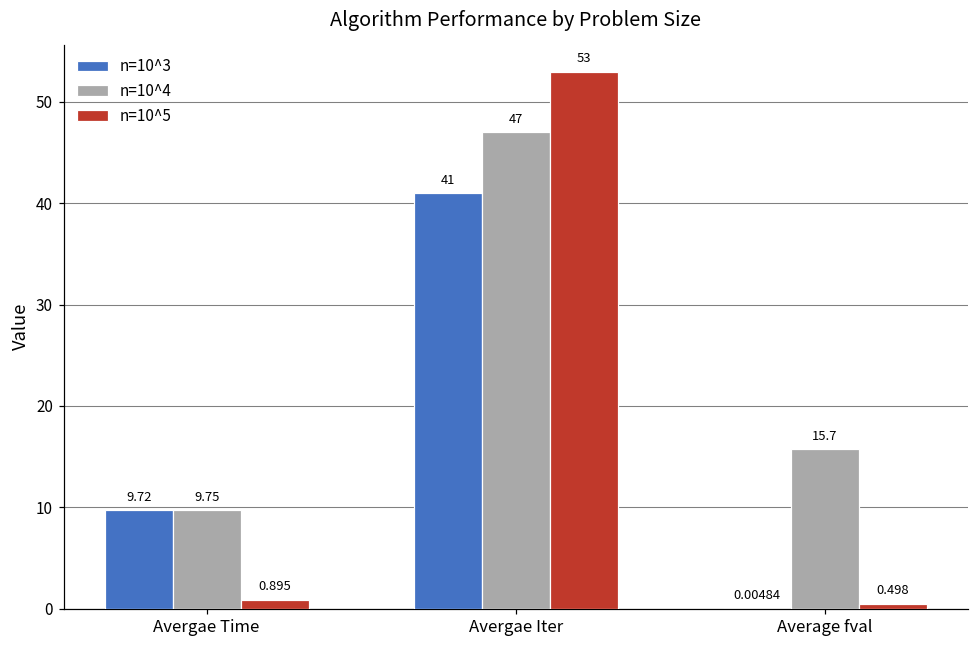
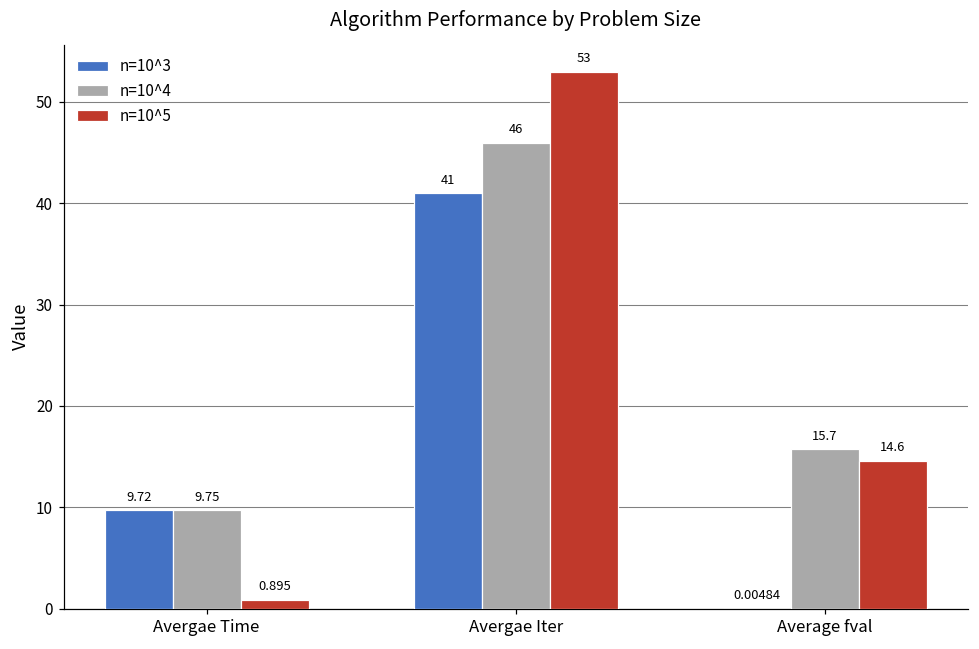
n=10^4, Avergae Iter: 47 -> 46
n=10^5, Average fval: 0.498 -> 14.6
